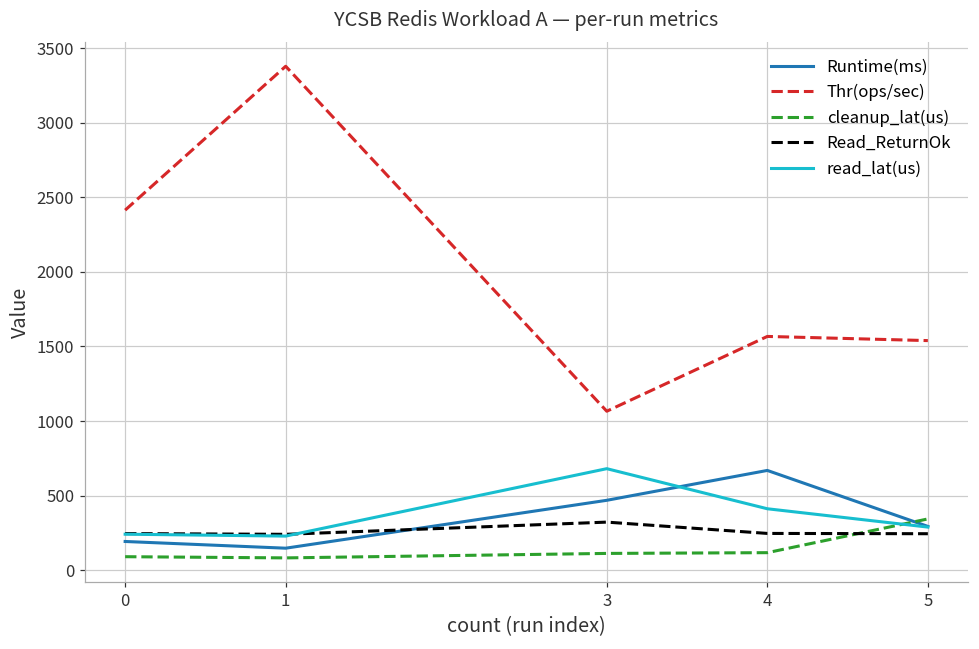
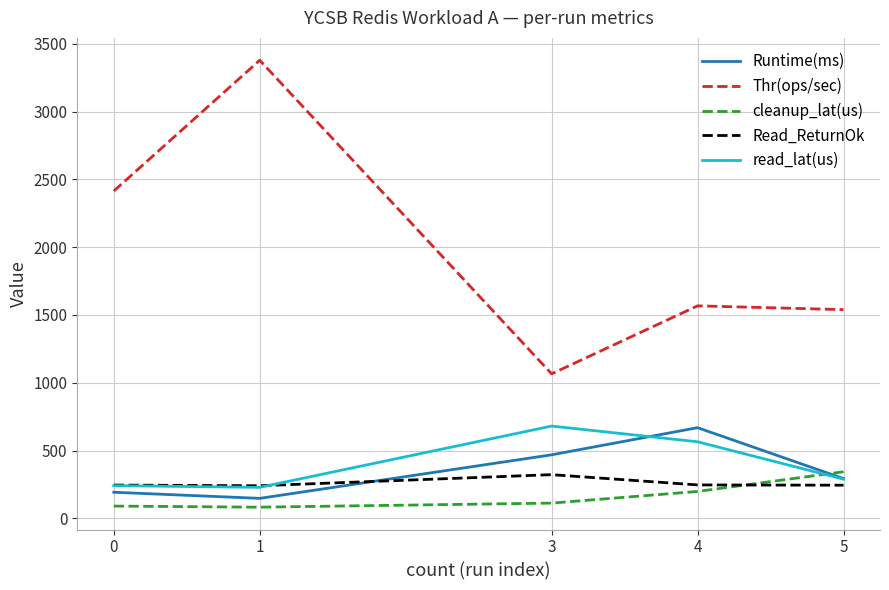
cleanup_lat(us), 4: 120 -> 200
read_lat(us), 4: 410 -> 570
